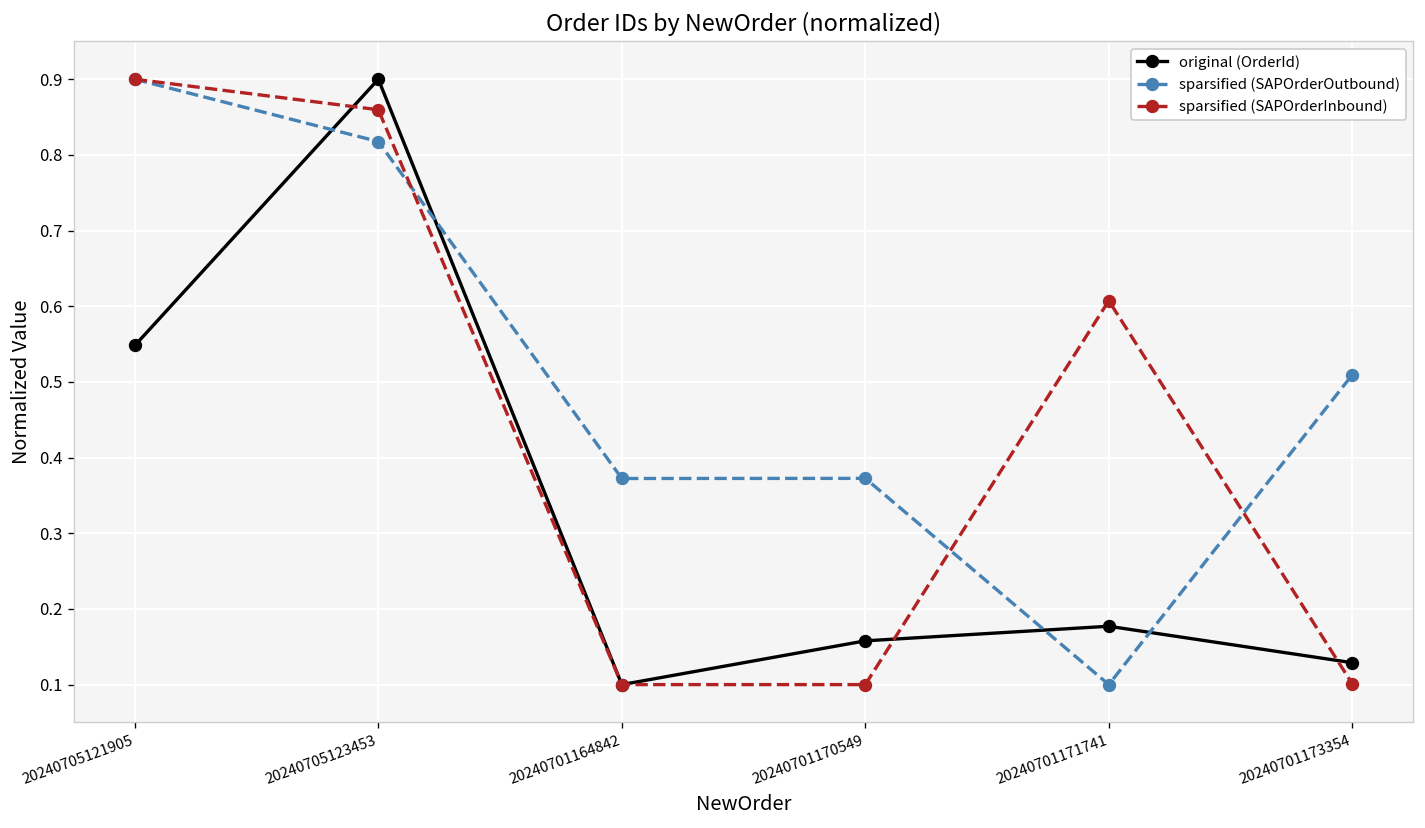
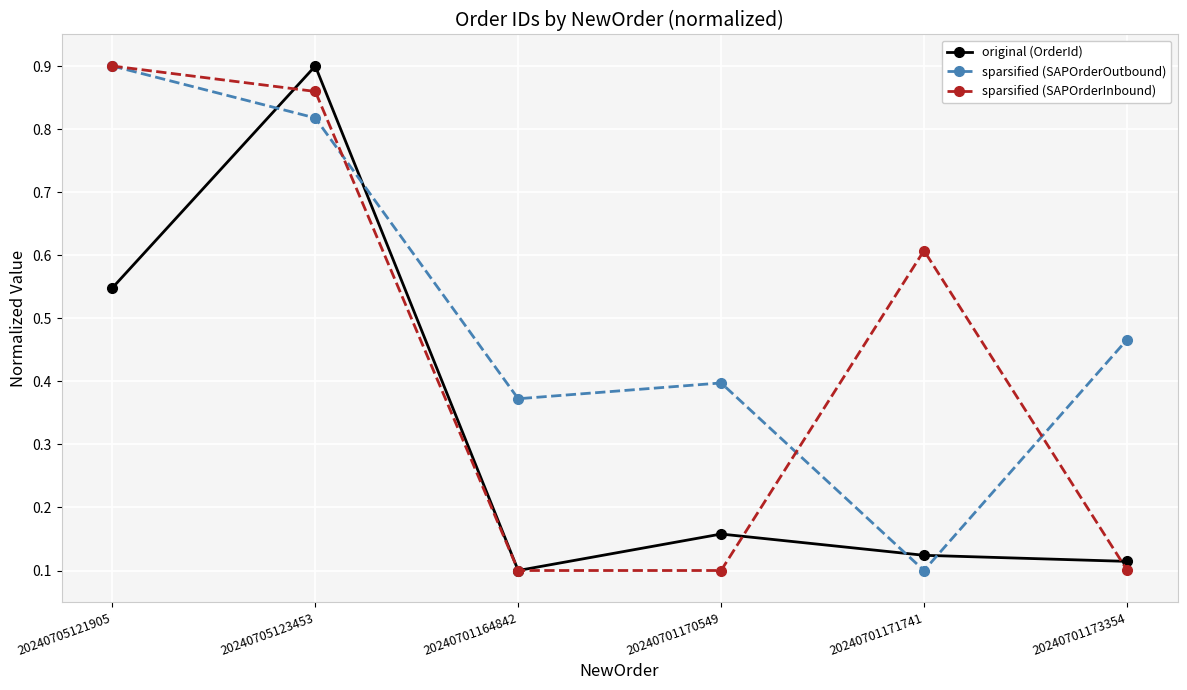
sparsified (SAPOrderOutbound), 20240701170549: 0.37 -> 0.40
original (OrderId), 20240701171741: 0.18 -> 0.12
original (OrderId), 20240701173354: 0.13 -> 0.11
sparsified (SAPOrderOutbound), 20240701173354: 0.51 -> 0.47
